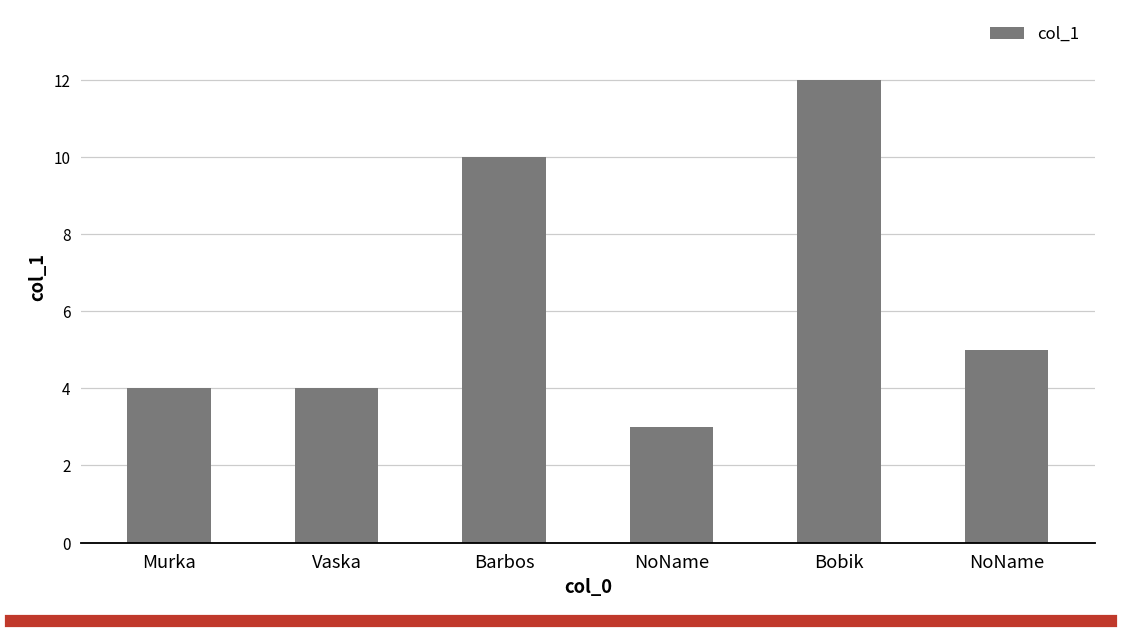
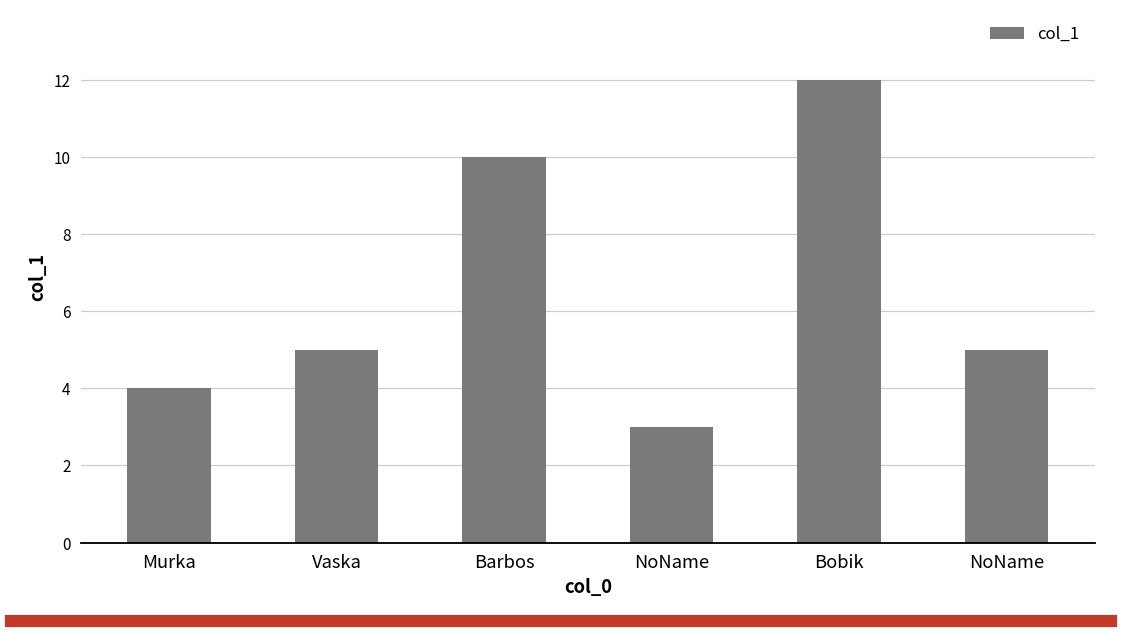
Vaska: 4 -> 5
